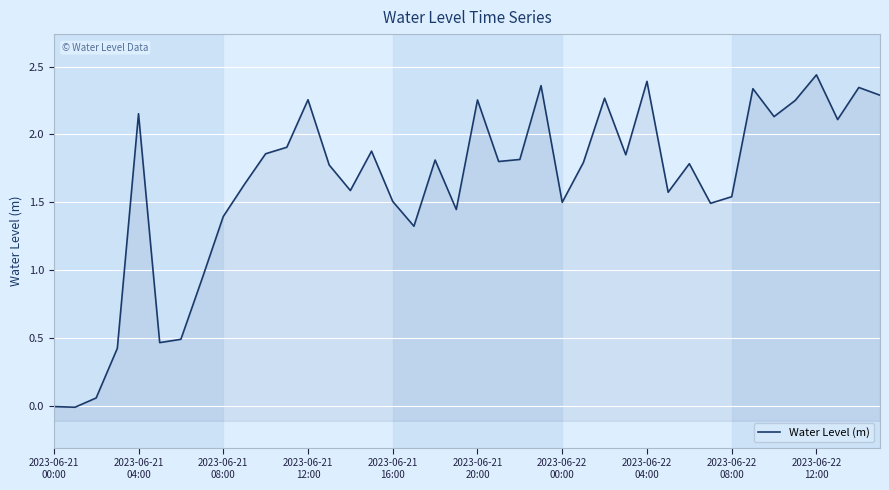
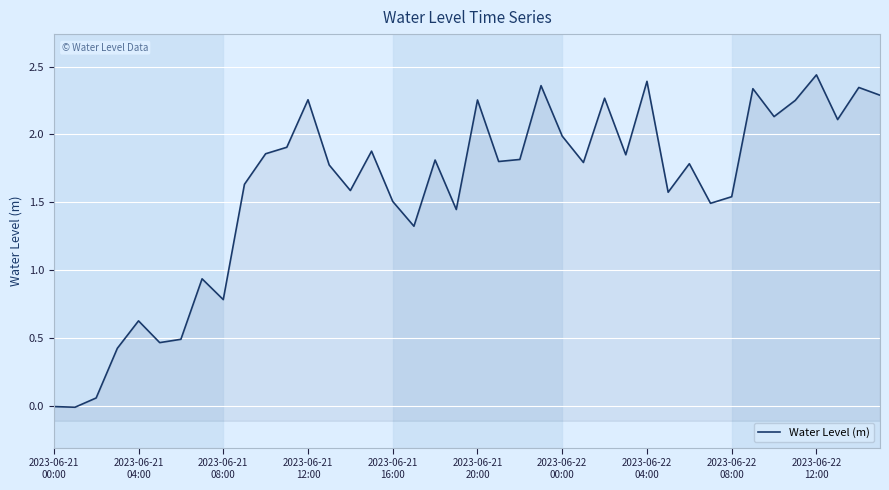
2023-06-21 04:00: 2.15 -> 0.63
2023-06-21 08:00: 1.40 -> 0.78
2023-06-22 00:00: 1.50 -> 1.99
